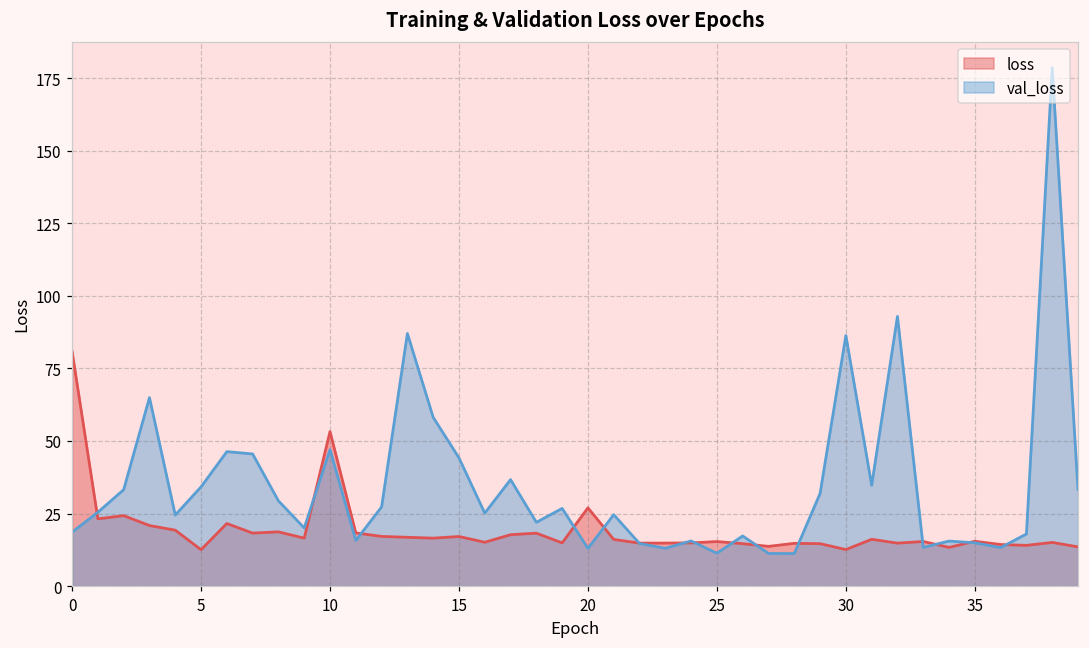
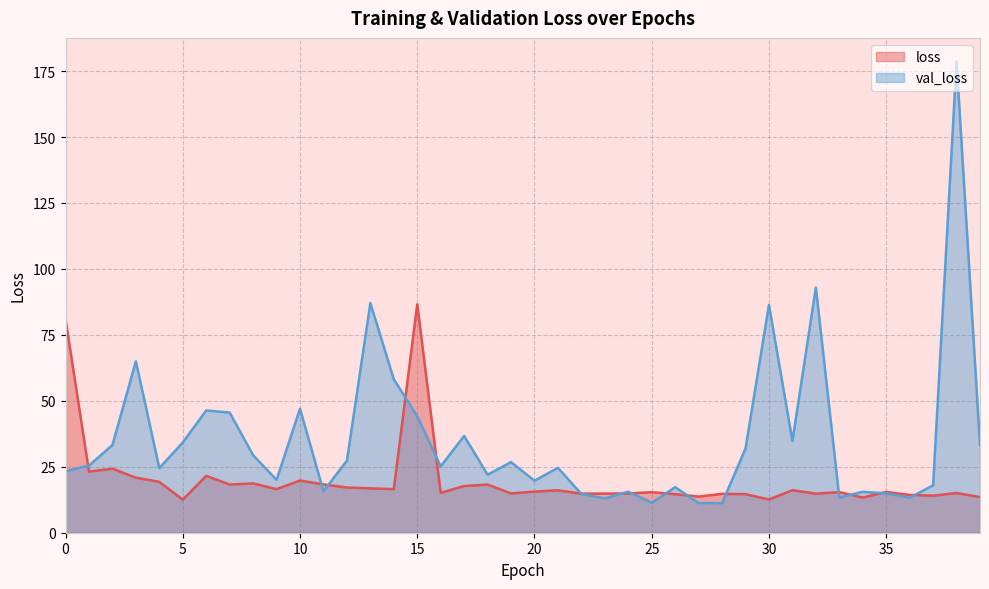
val_loss, 0: 19 -> 23
loss, 10: 53 -> 20
loss, 15: 17 -> 87
loss, 20: 27 -> 16
val_loss, 20: 13 -> 20
